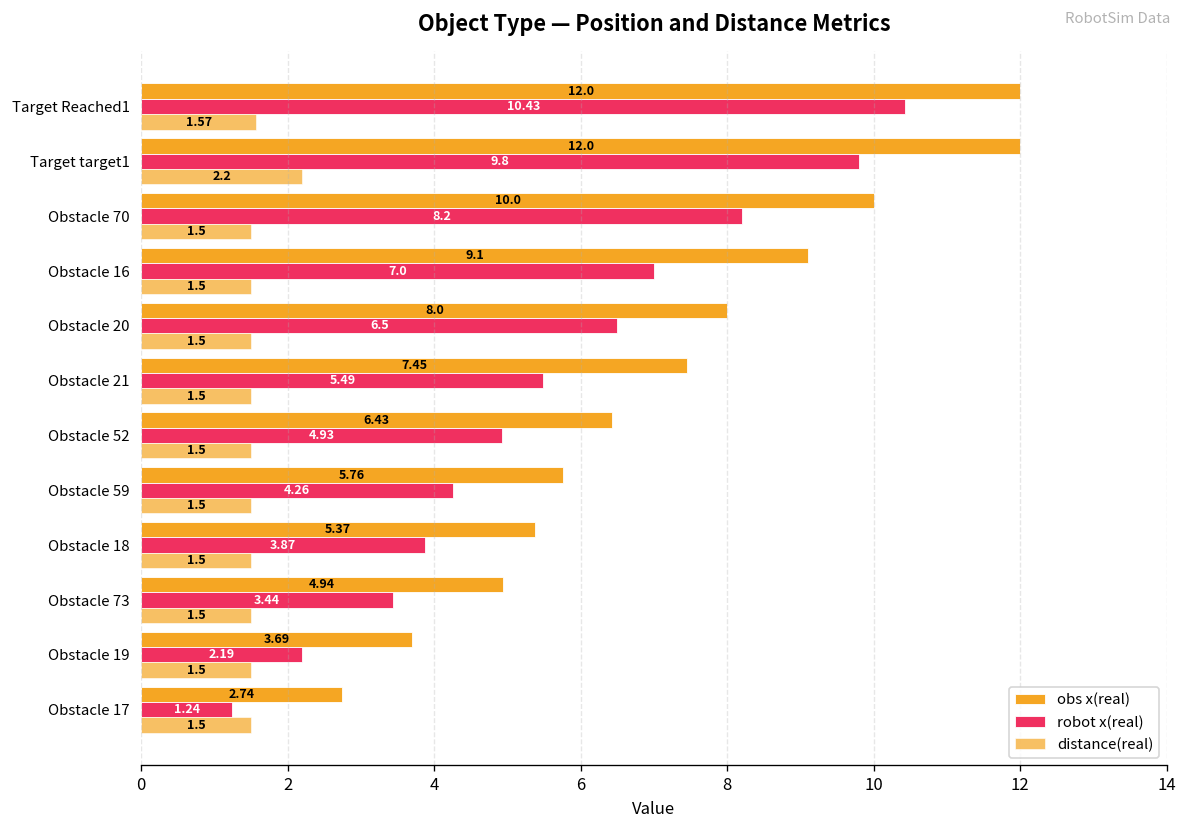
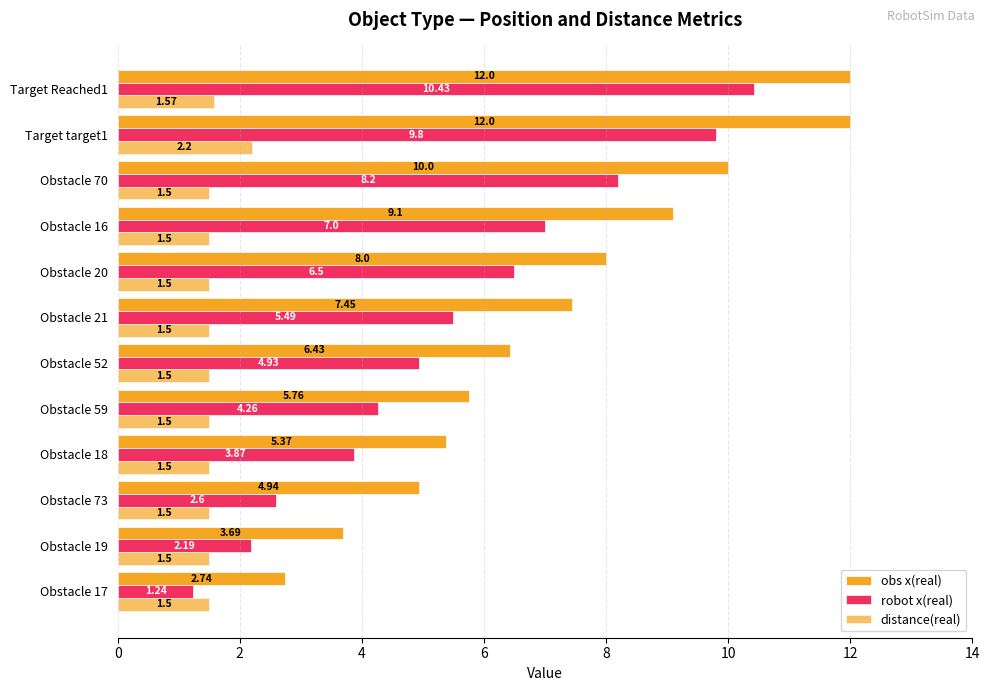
robot x(real), Obstacle 73: 3.44 -> 2.6
